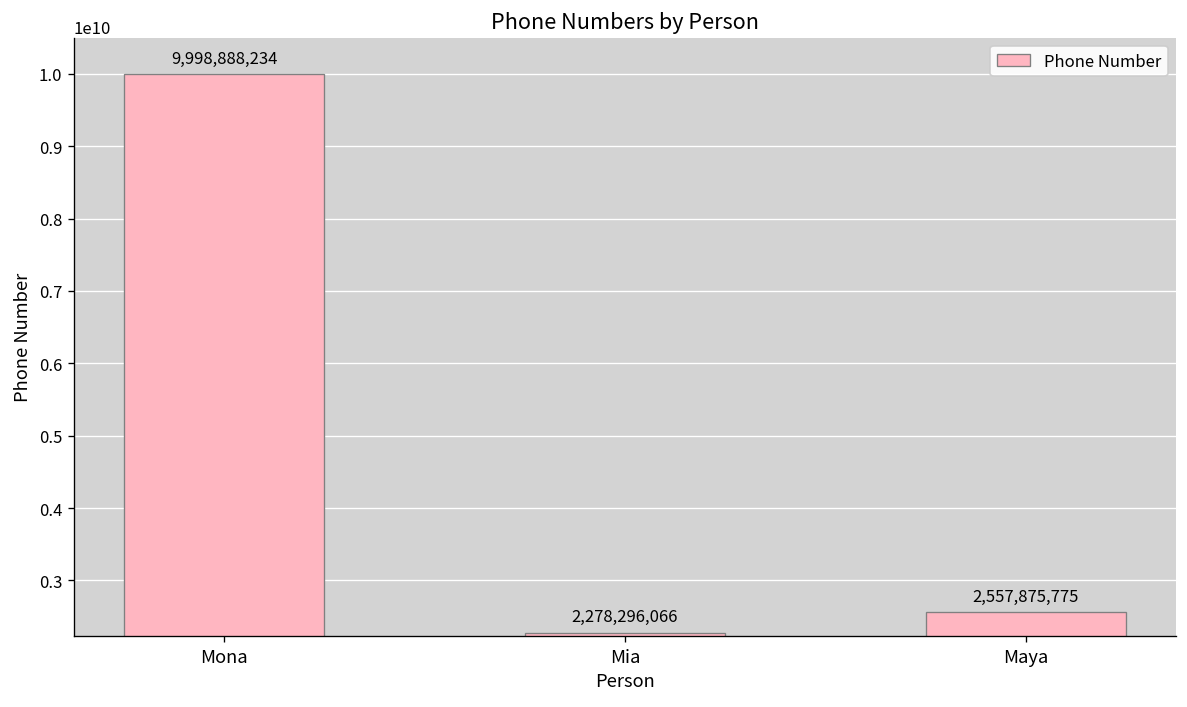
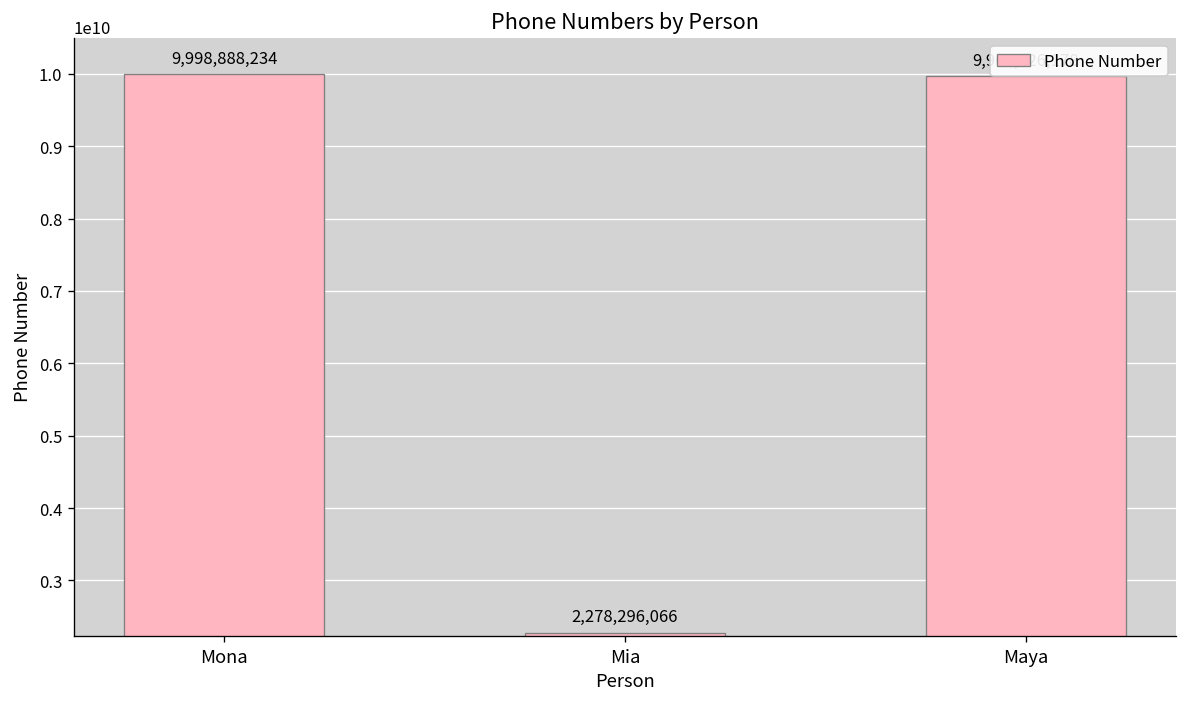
Maya: 2,557,875,775 -> 9,966,926,178
